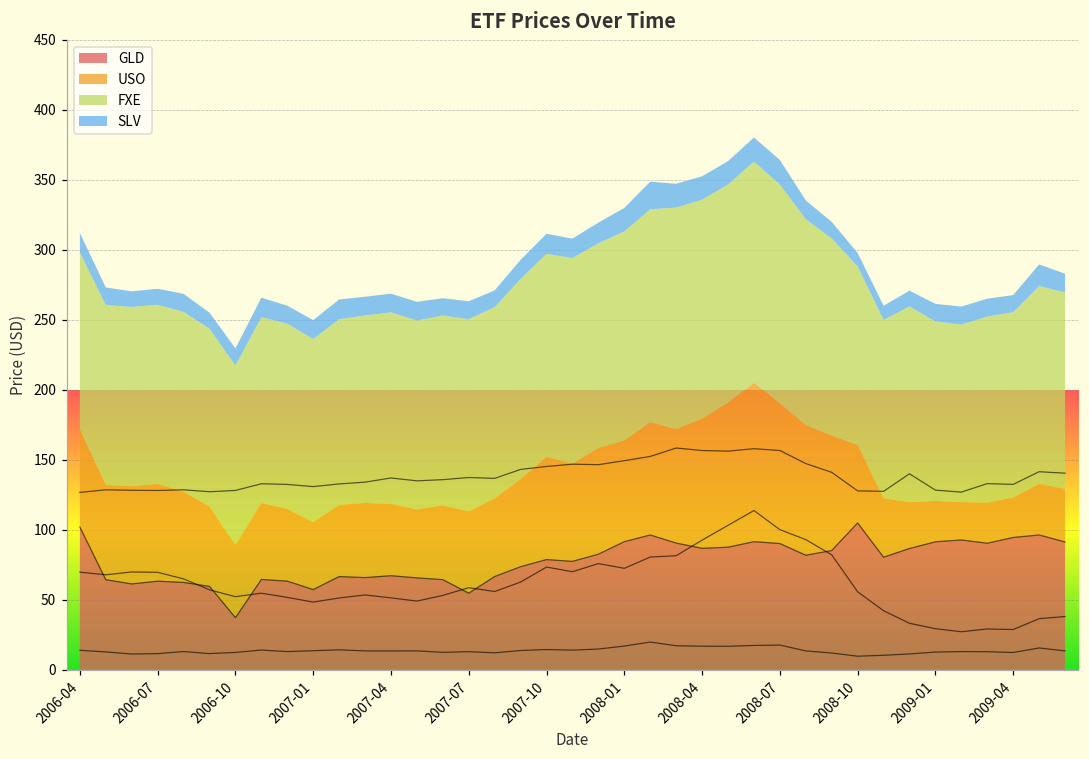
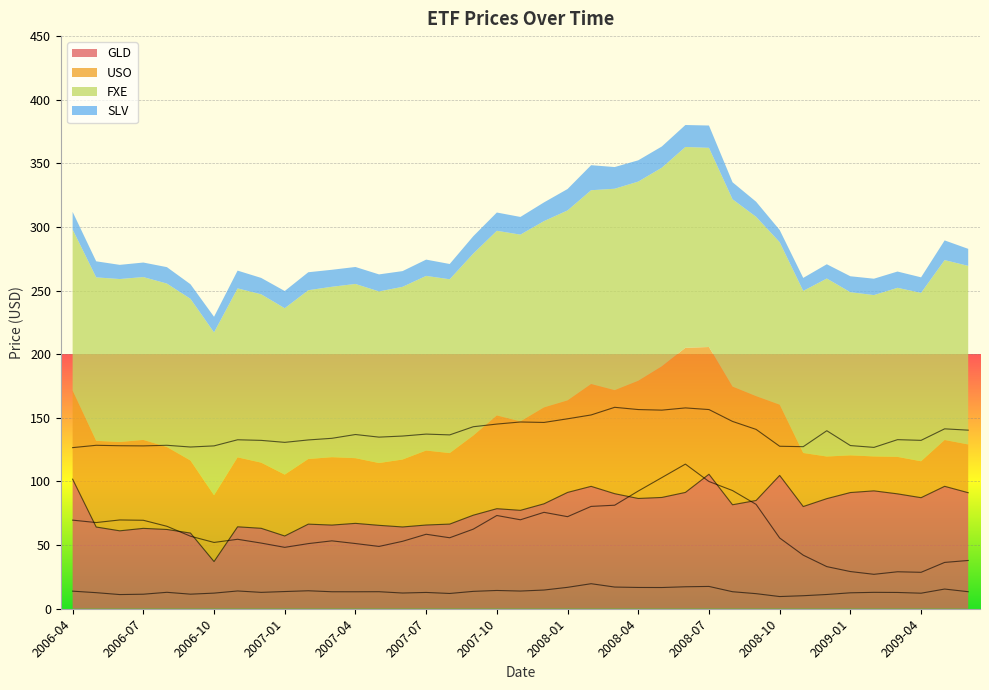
GLD, 2007-07: 55 -> 66
GLD, 2008-07: 90 -> 106
GLD, 2009-04: 94 -> 87
